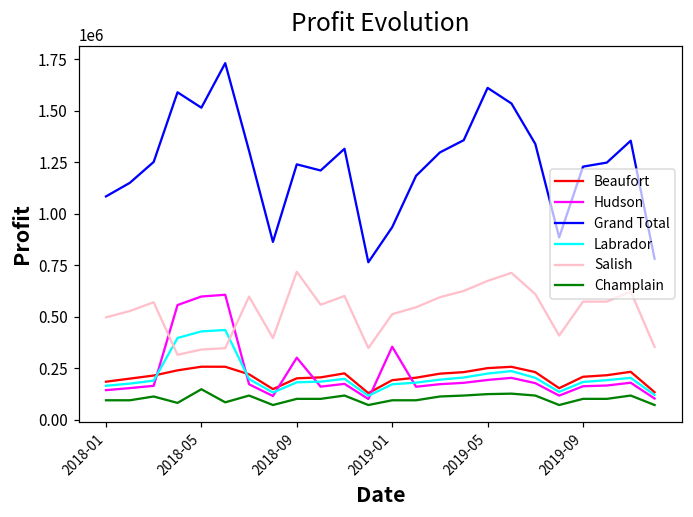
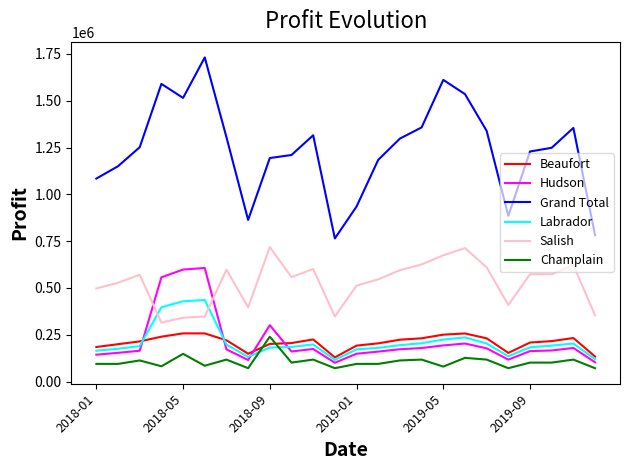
Grand Total, 2018-09: 1240000 -> 1190000
Champlain, 2018-09: 100000 -> 240000
Hudson, 2019-01: 350000 -> 150000
Champlain, 2019-05: 120000 -> 80000
